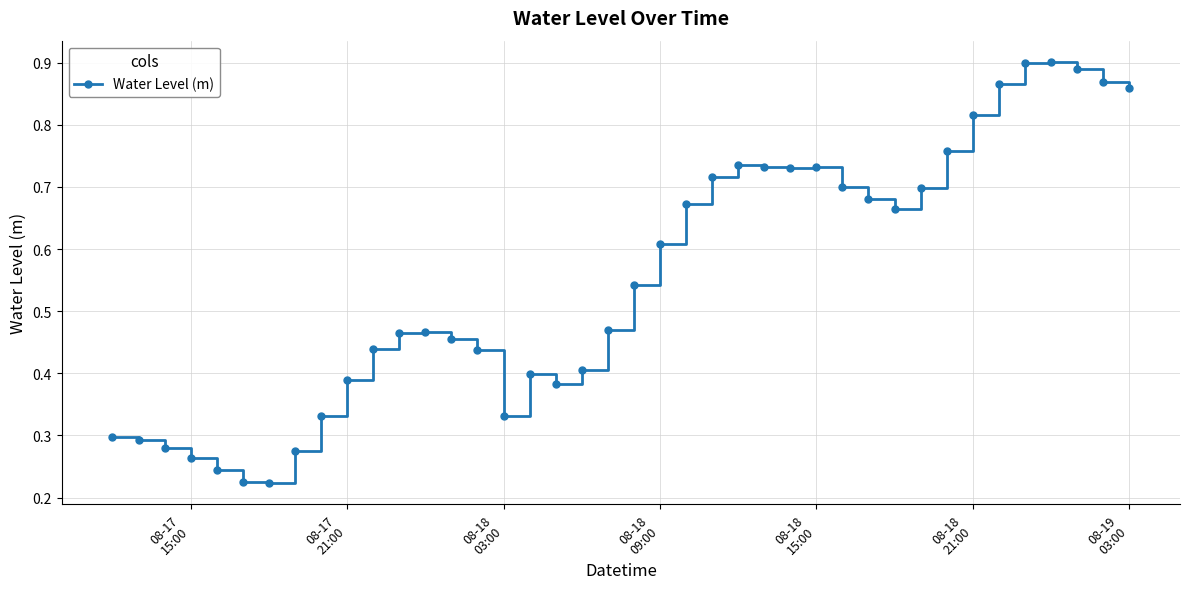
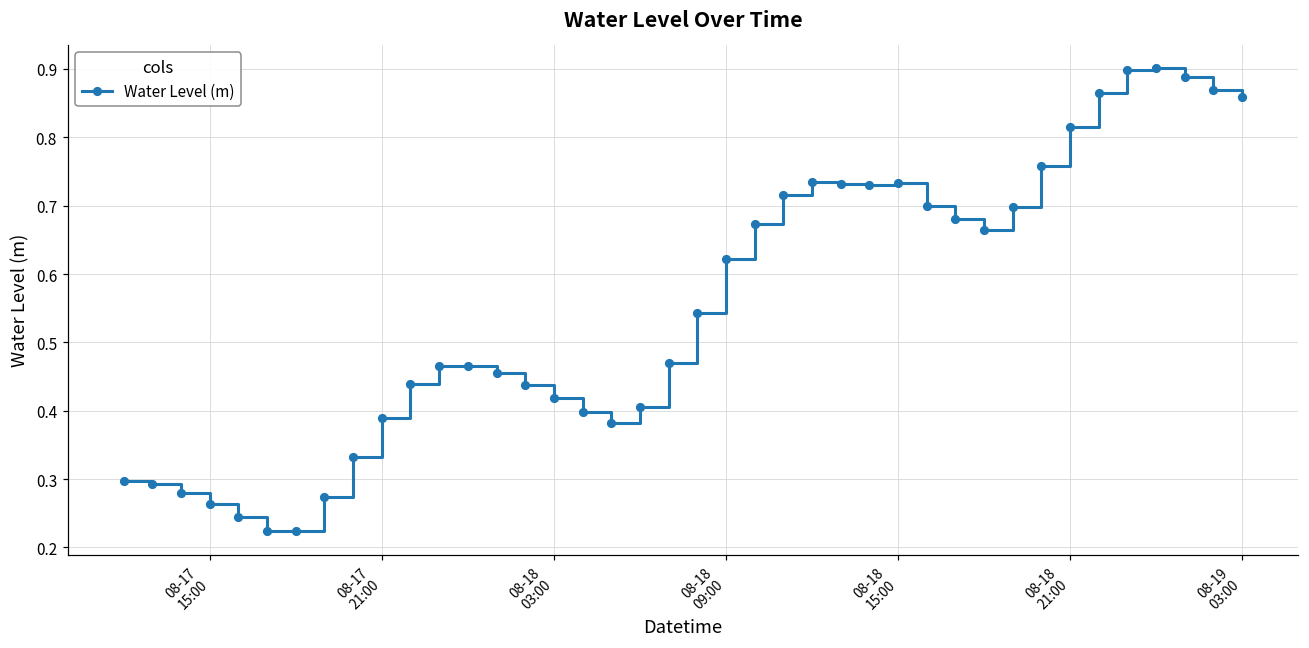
08-18 03:00: 0.33 -> 0.42
08-18 09:00: 0.61 -> 0.62
